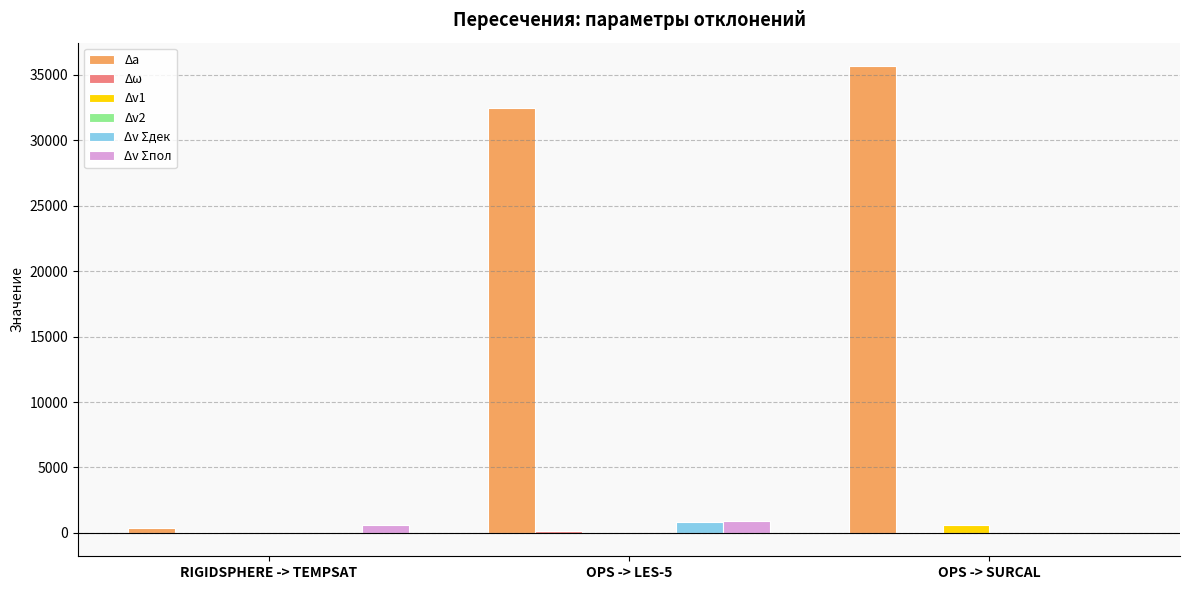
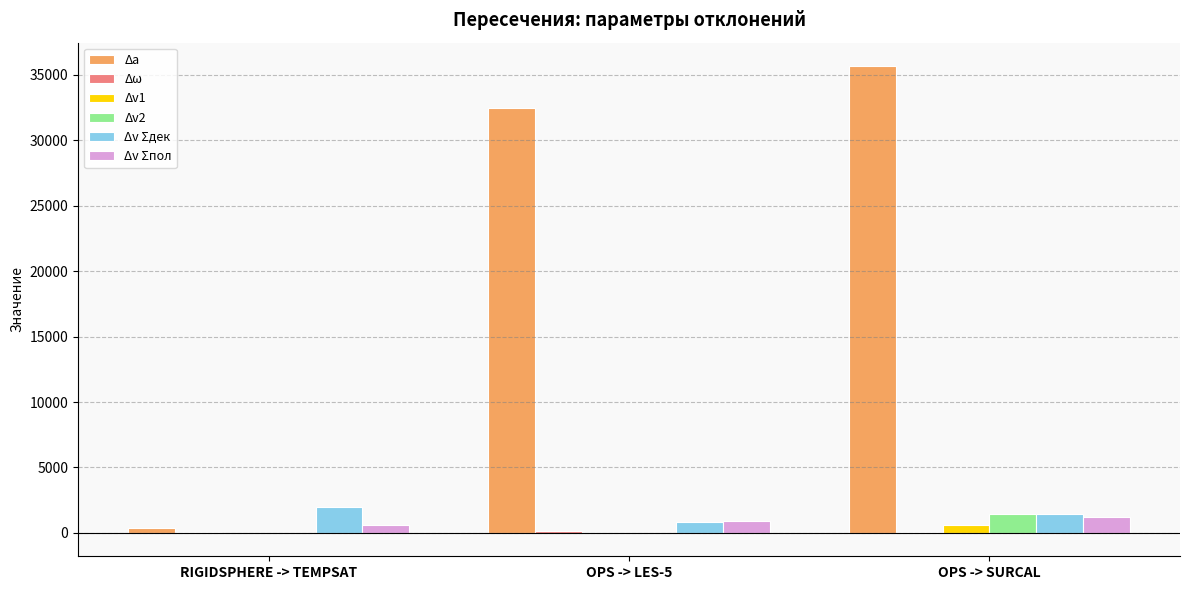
Δv Σдек, RIGIDSPHERE -> TEMPSAT: 0 -> 2000
Δv2, OPS -> SURCAL: 0 -> 1400
Δv Σдек, OPS -> SURCAL: 0 -> 1500
Δv Σпол, OPS -> SURCAL: 0 -> 1200
